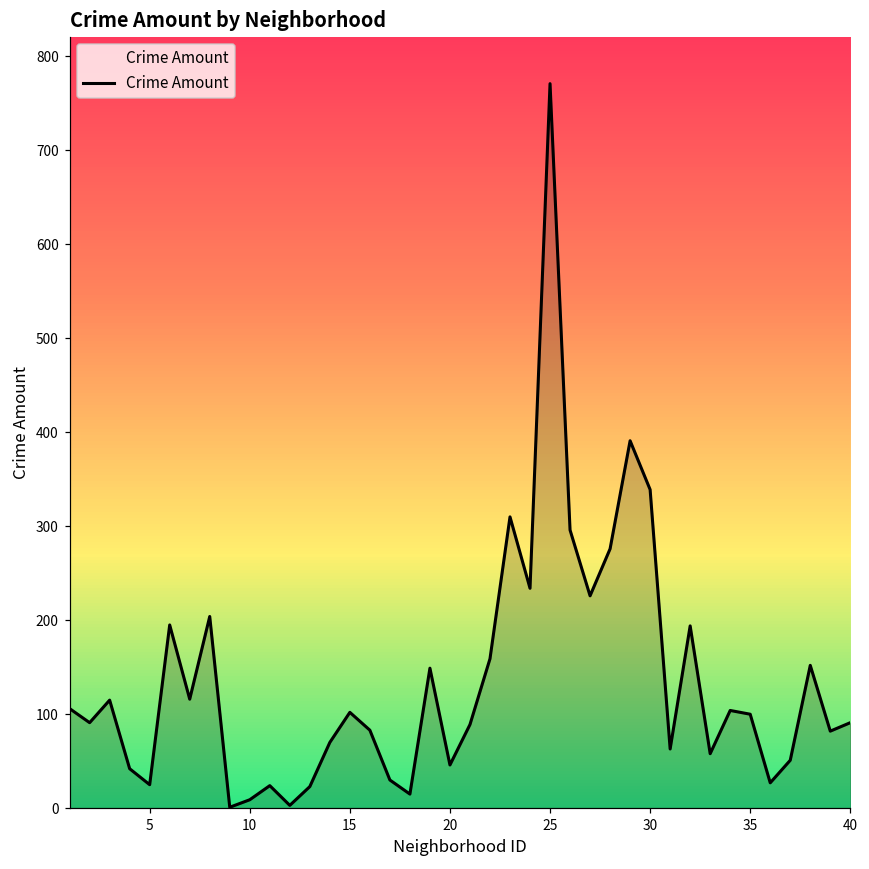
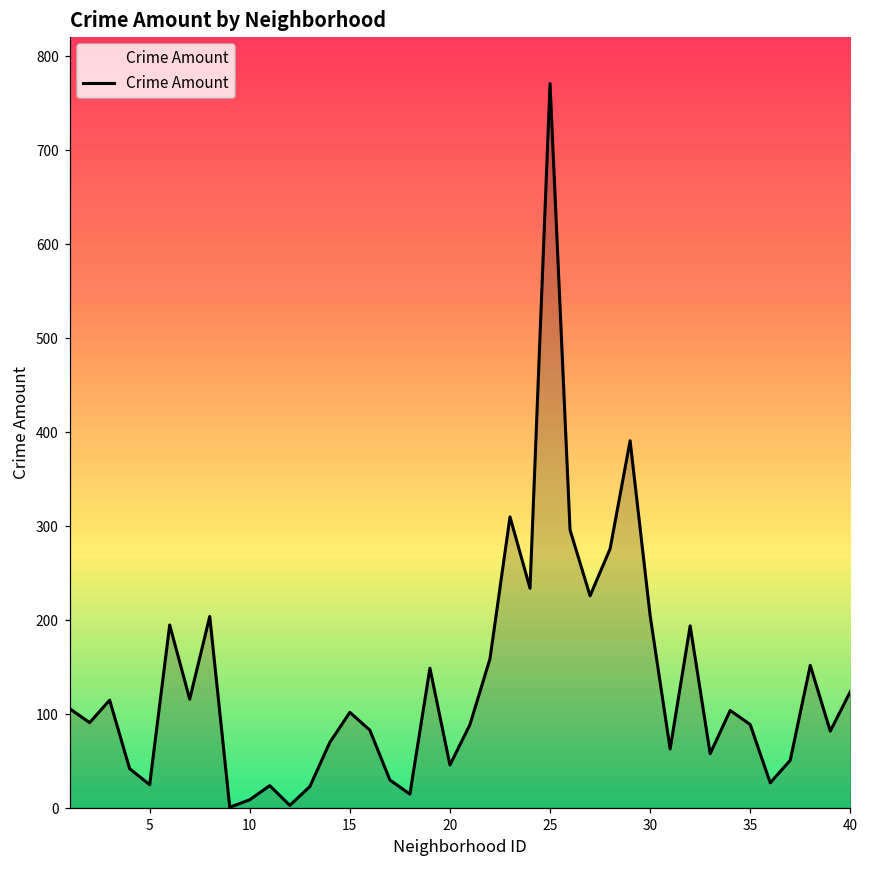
30: 340 -> 210
35: 100 -> 90
40: 90 -> 120
